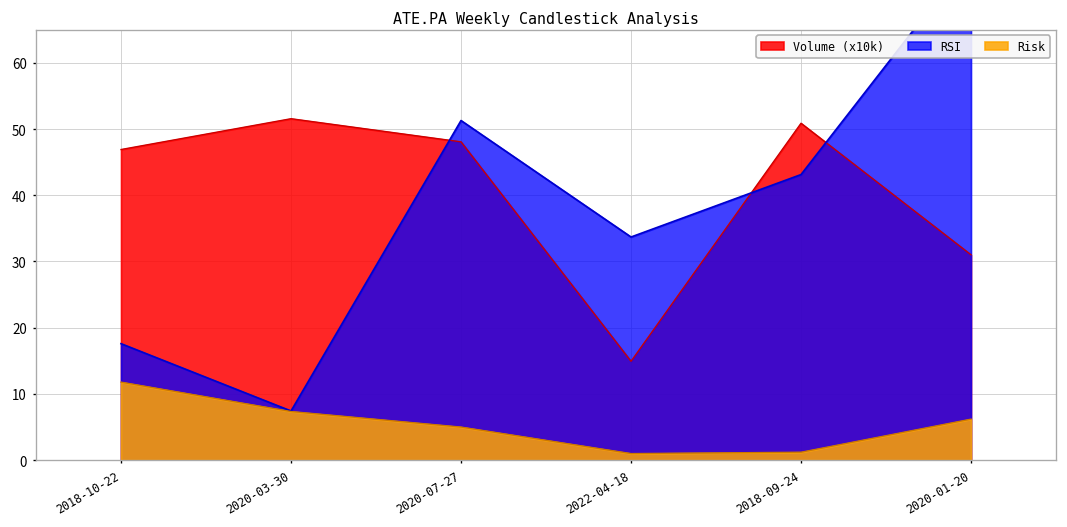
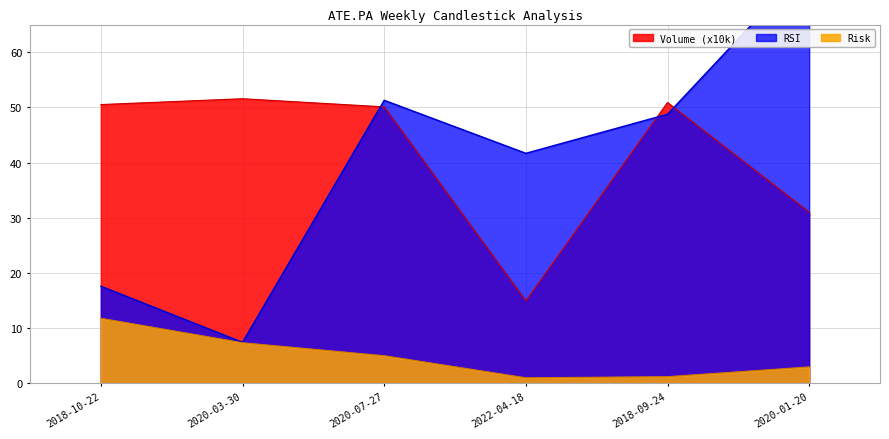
Volume (x10k), 2018-10-22: 47 -> 51
Volume (x10k), 2020-07-27: 48 -> 50
RSI, 2022-04-18: 34 -> 42
RSI, 2018-09-24: 43 -> 49
Risk, 2020-01-20: 6 -> 3
